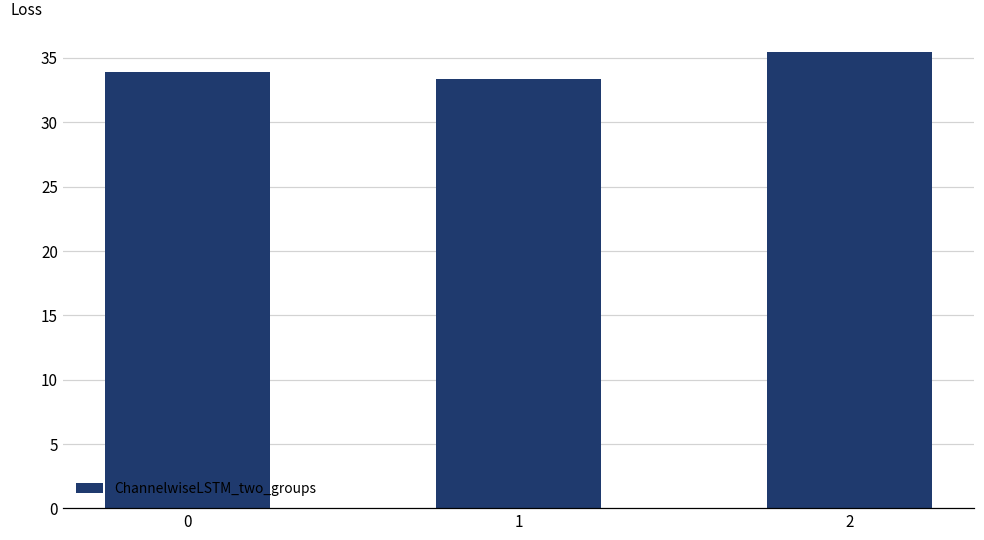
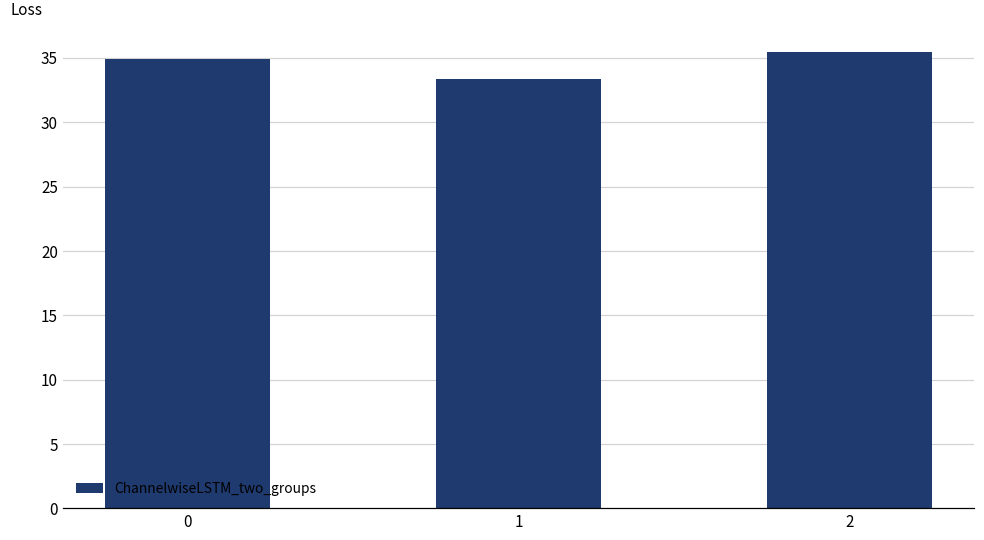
0: 33.9 -> 34.9
